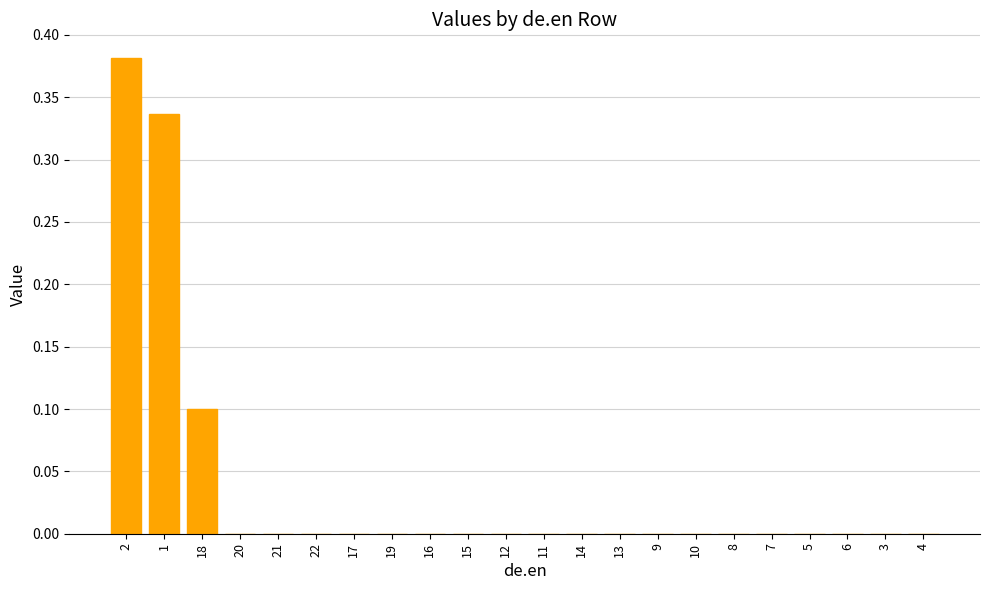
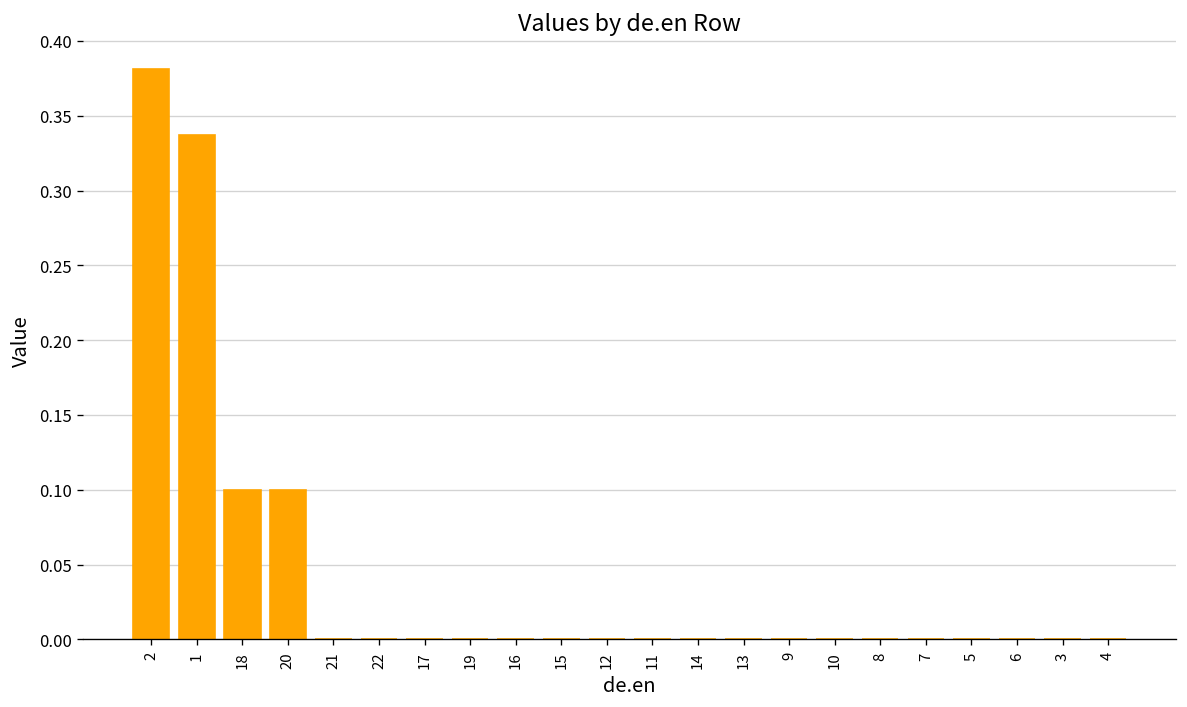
20: 0.0 -> 0.1
